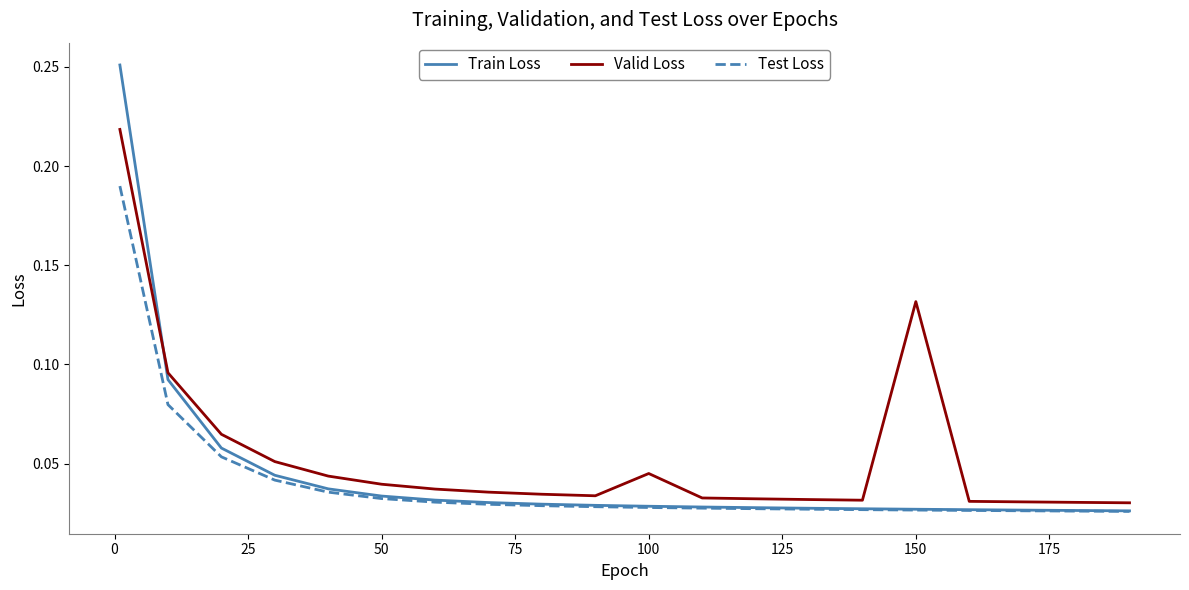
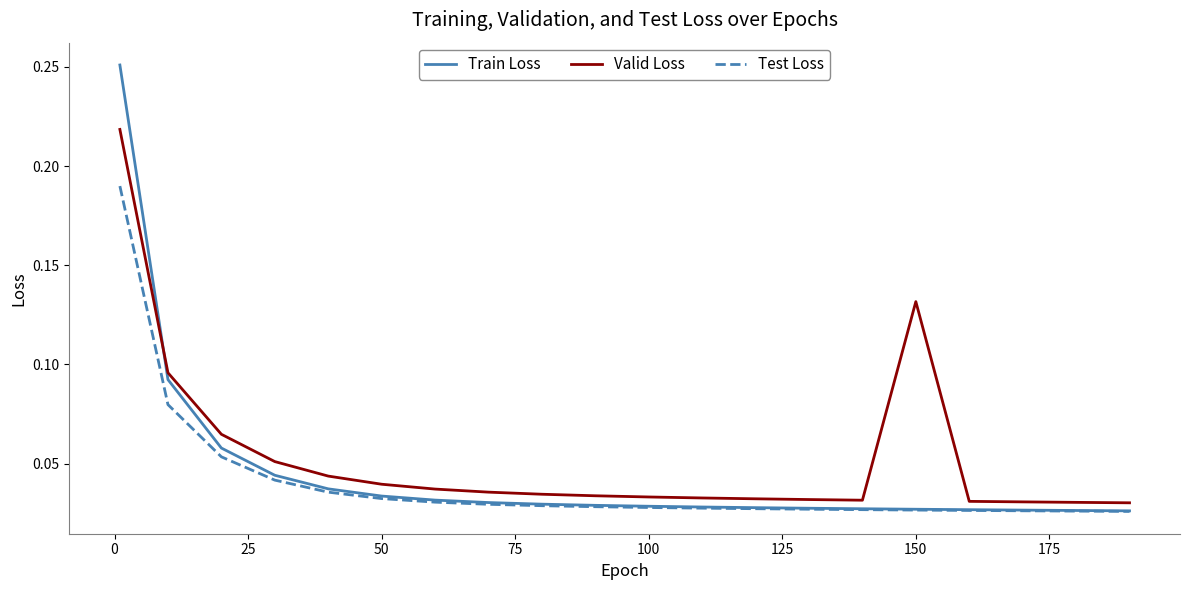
Valid Loss, 100: 0.045 -> 0.033
